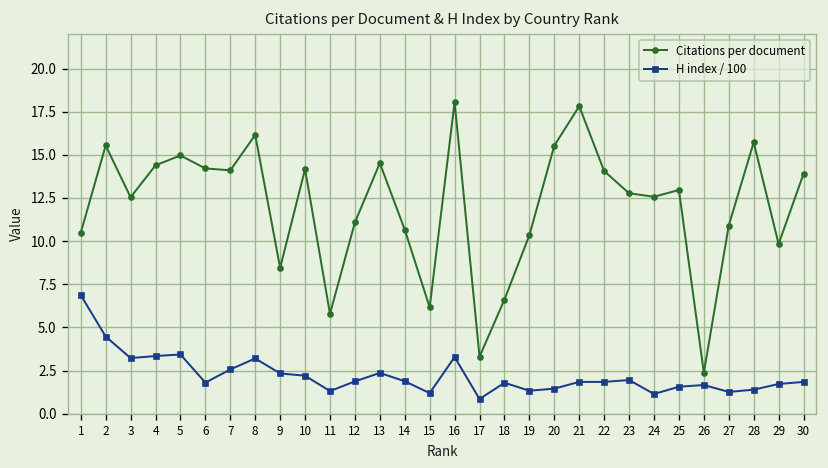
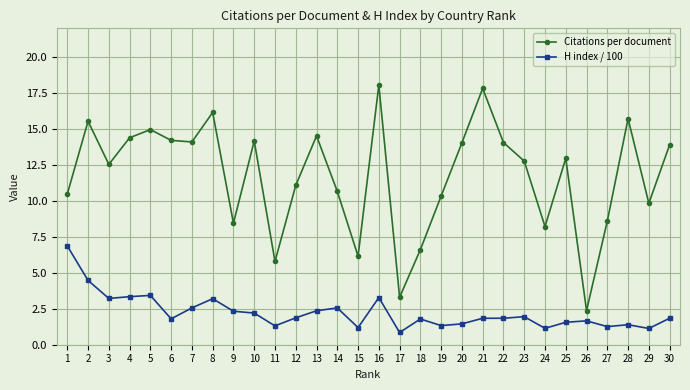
H index / 100, 14: 1.9 -> 2.6
Citations per document, 20: 15.5 -> 14.0
Citations per document, 24: 12.6 -> 8.2
Citations per document, 27: 10.9 -> 8.6
H index / 100, 29: 1.7 -> 1.1
